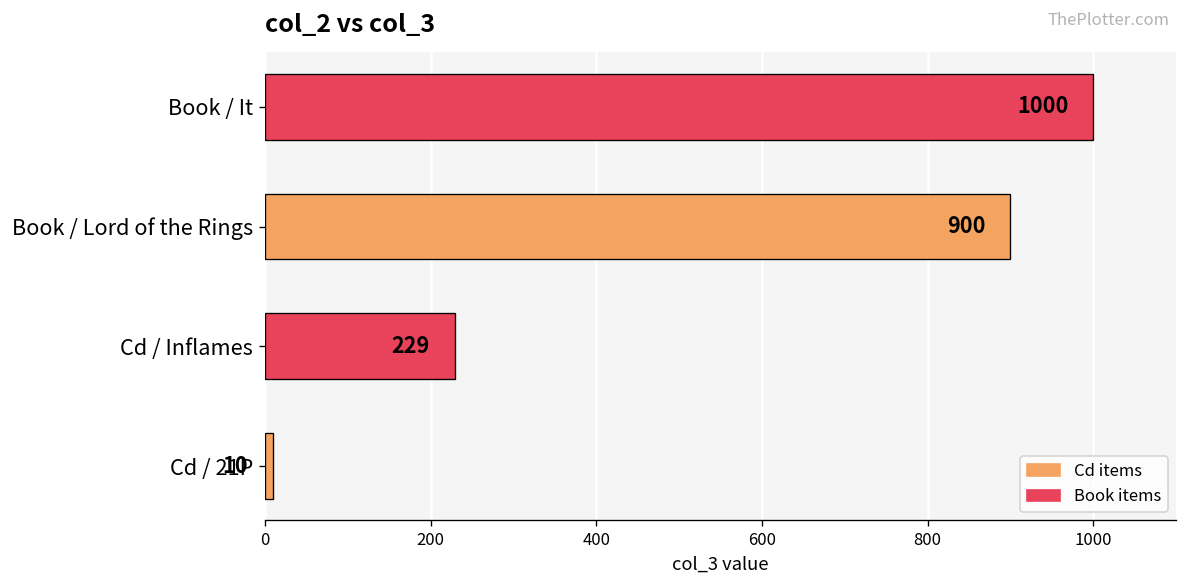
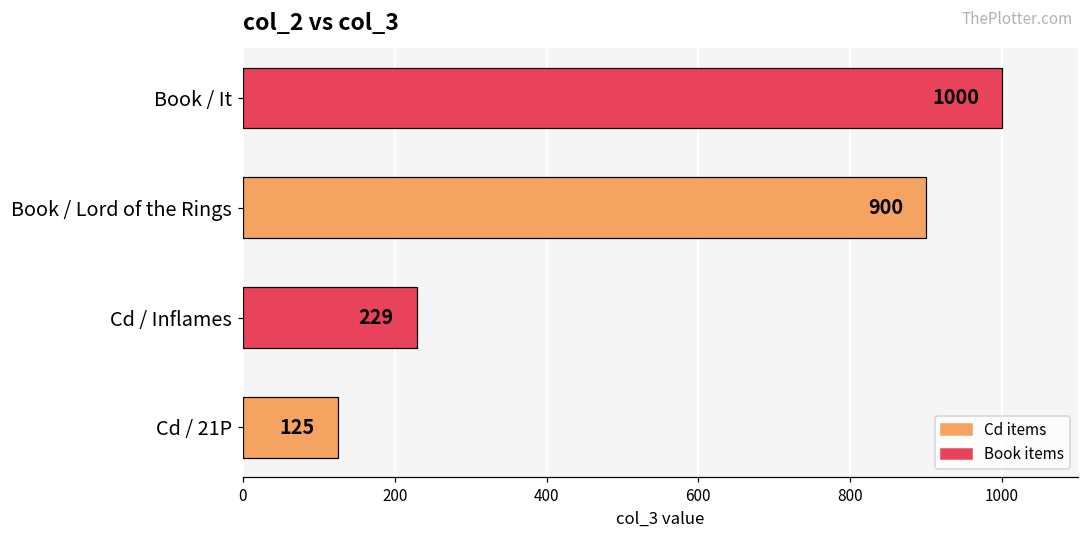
Cd / 21P: 10 -> 125
